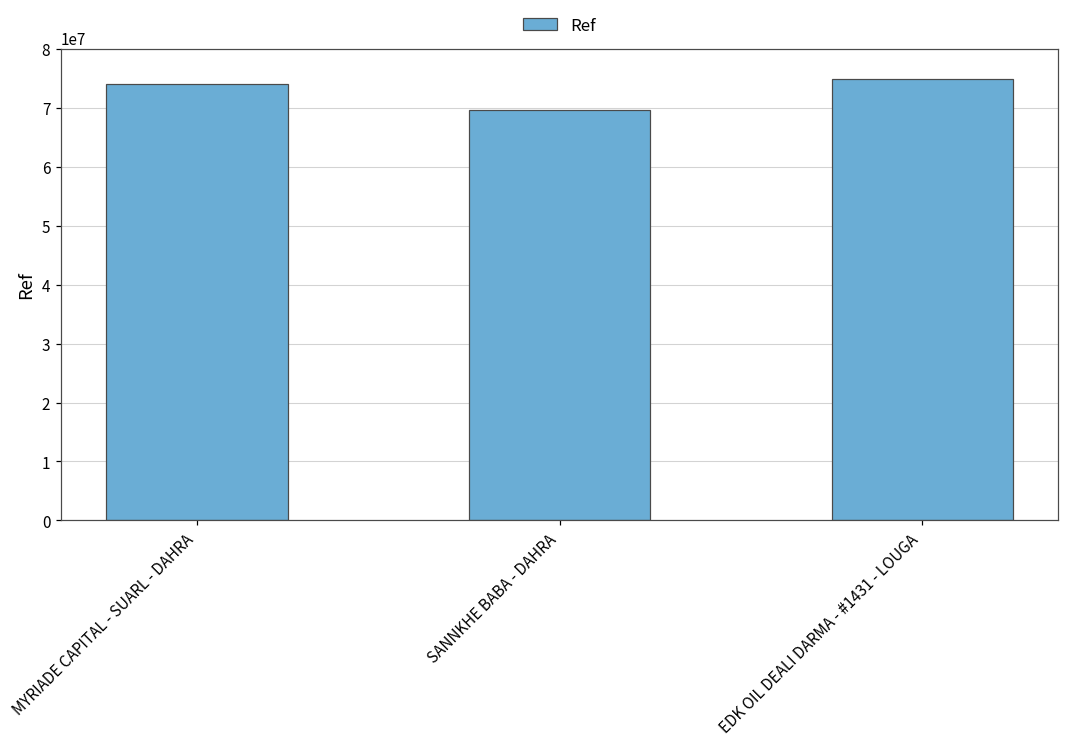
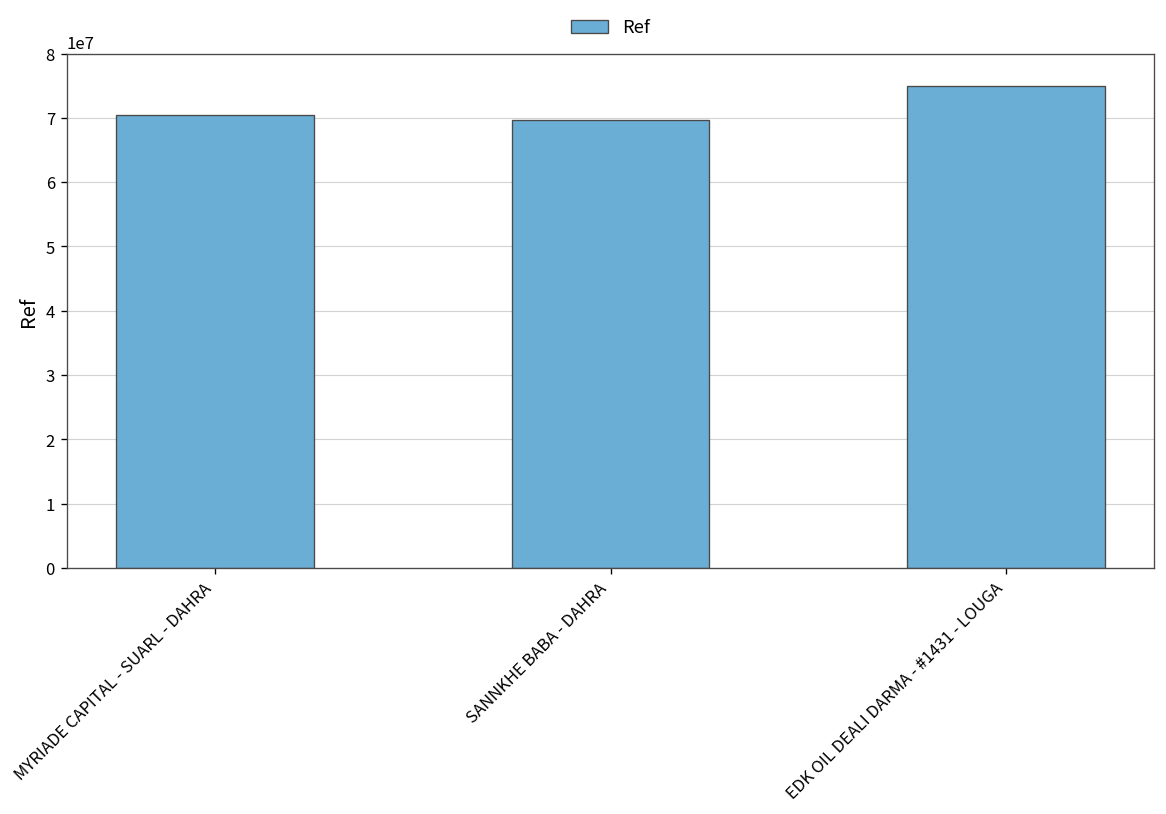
MYRIADE CAPITAL - SUARL - DAHRA: 74000000 -> 70000000
